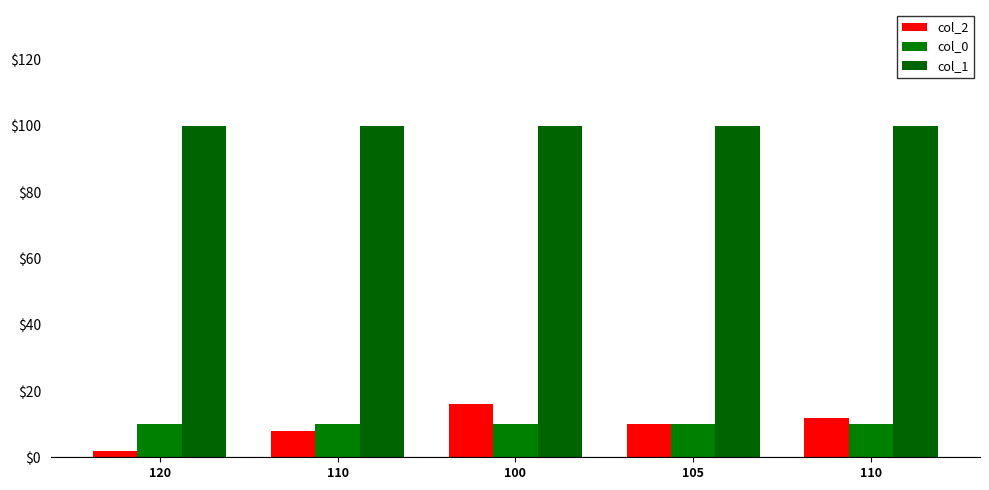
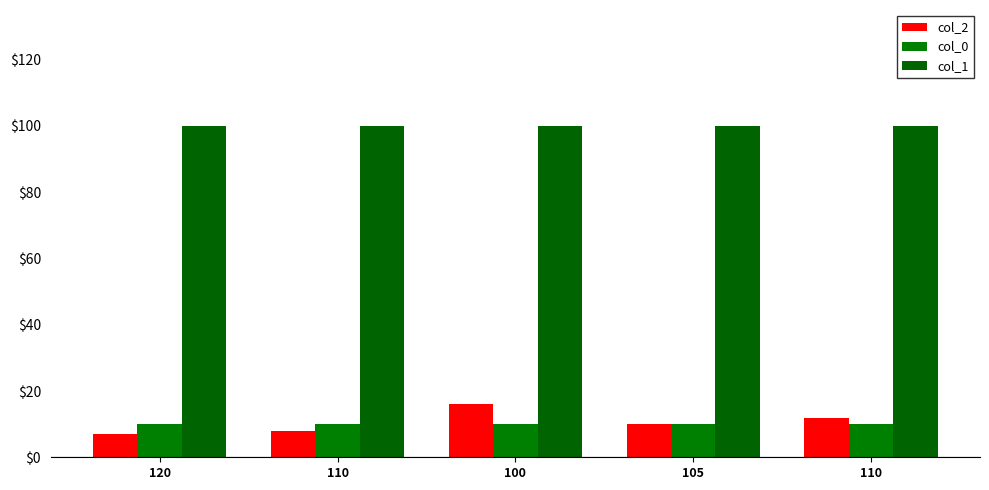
col_2, 120: $2 -> $7
